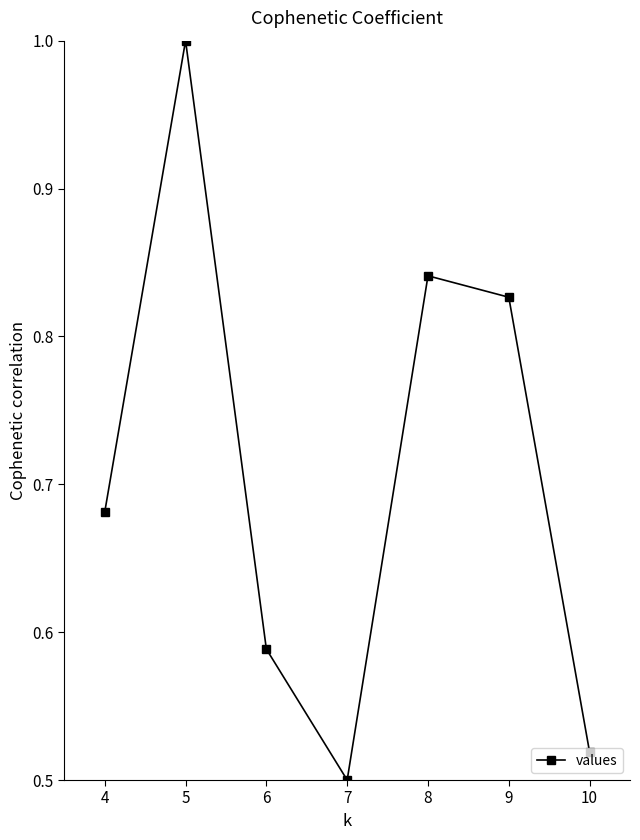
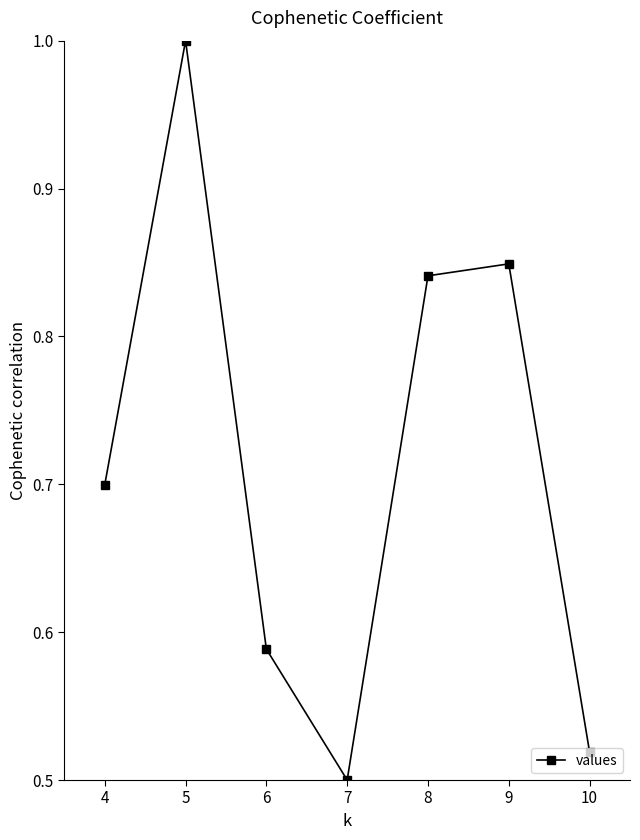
4: 0.681 -> 0.700
9: 0.827 -> 0.849
